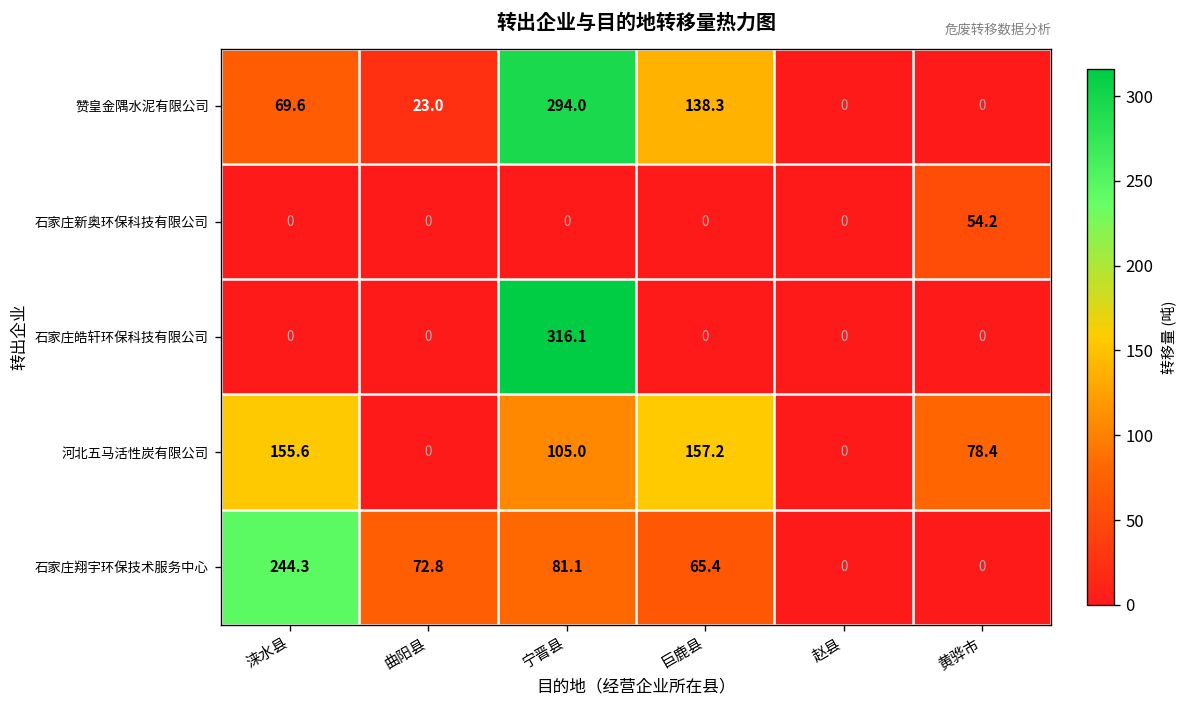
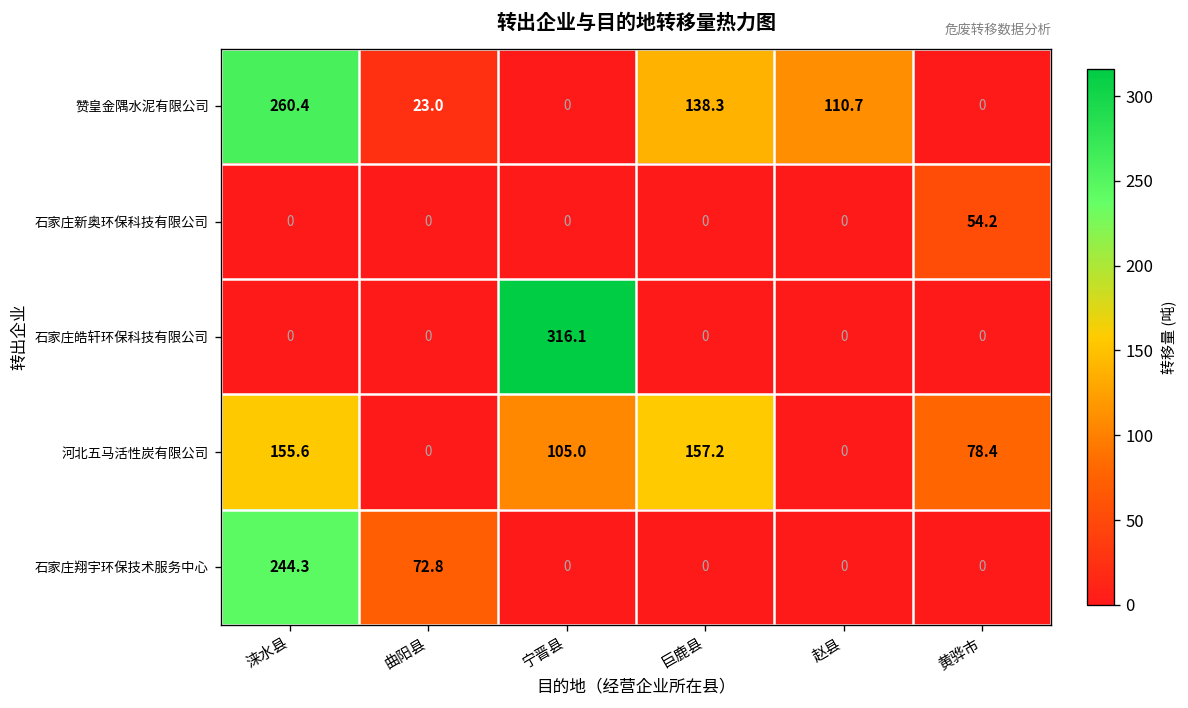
赞皇金隅水泥有限公司, 涞水县: 69.6 -> 260.4
赞皇金隅水泥有限公司, 宁晋县: 294.0 -> 0
赞皇金隅水泥有限公司, 赵县: 0 -> 110.7
石家庄翔宇环保技术服务中心, 宁晋县: 81.1 -> 0
石家庄翔宇环保技术服务中心, 巨鹿县: 65.4 -> 0
